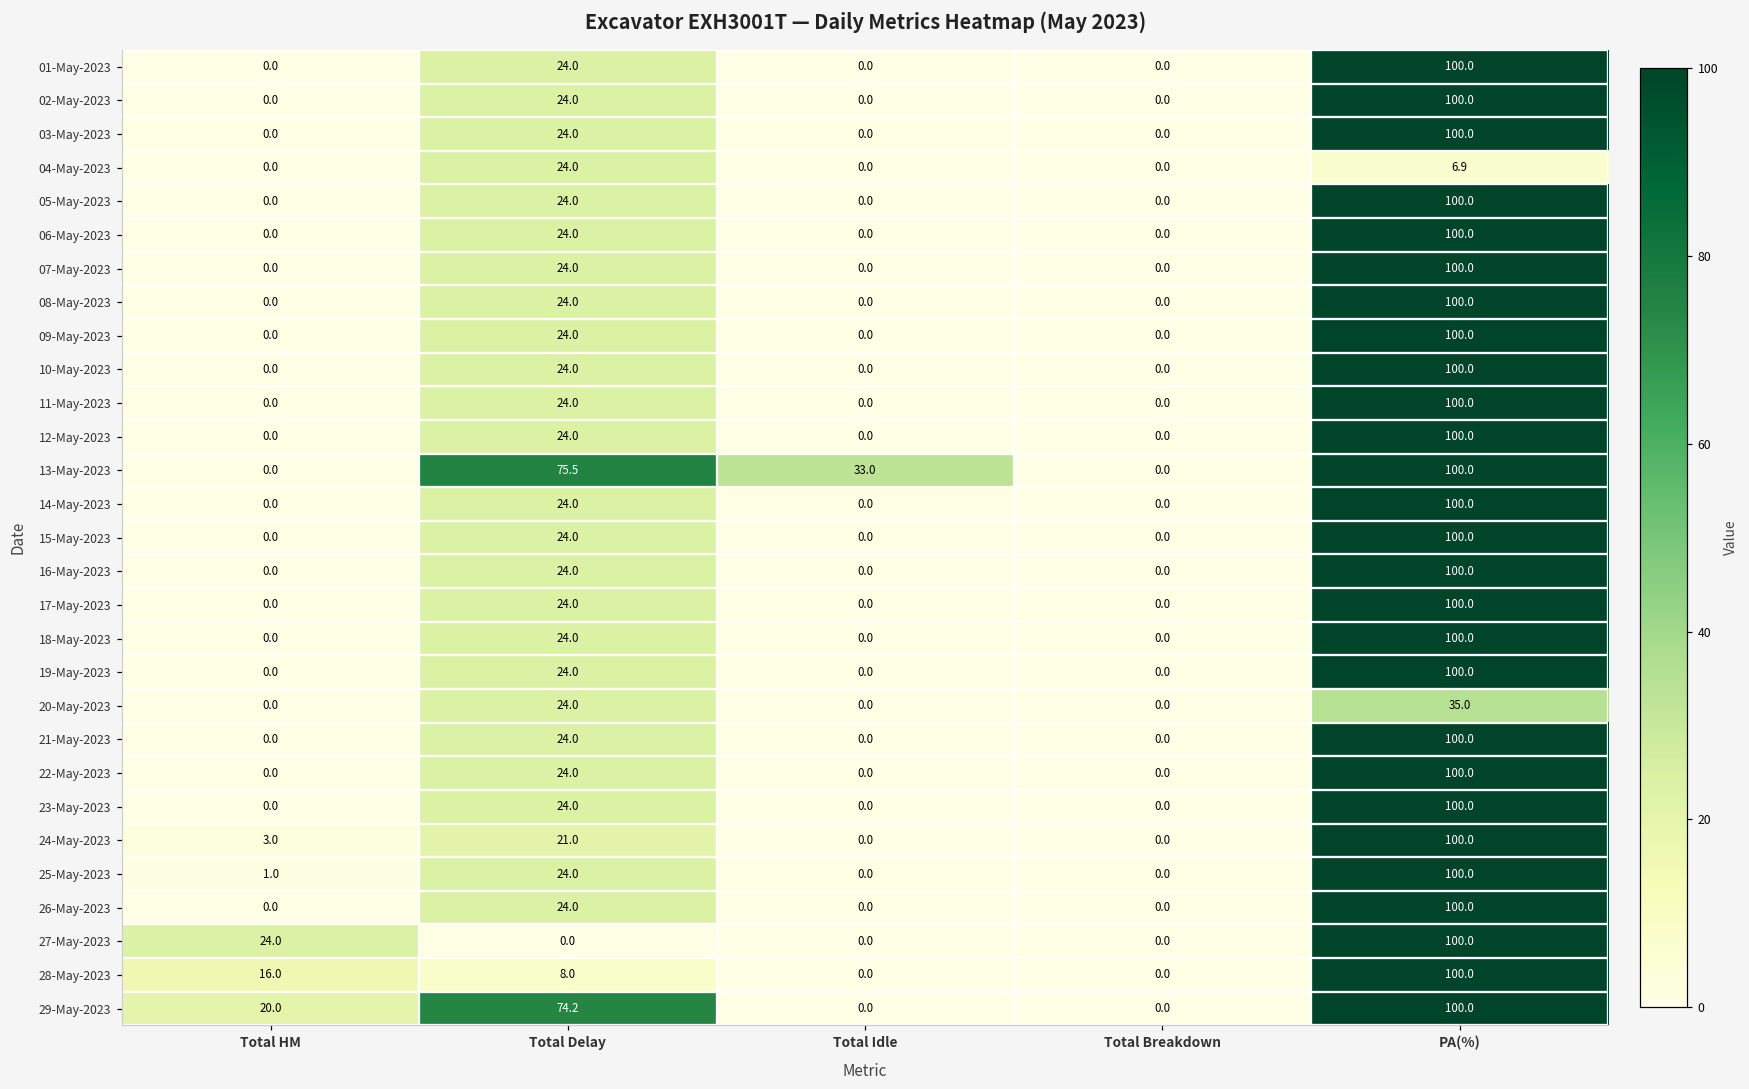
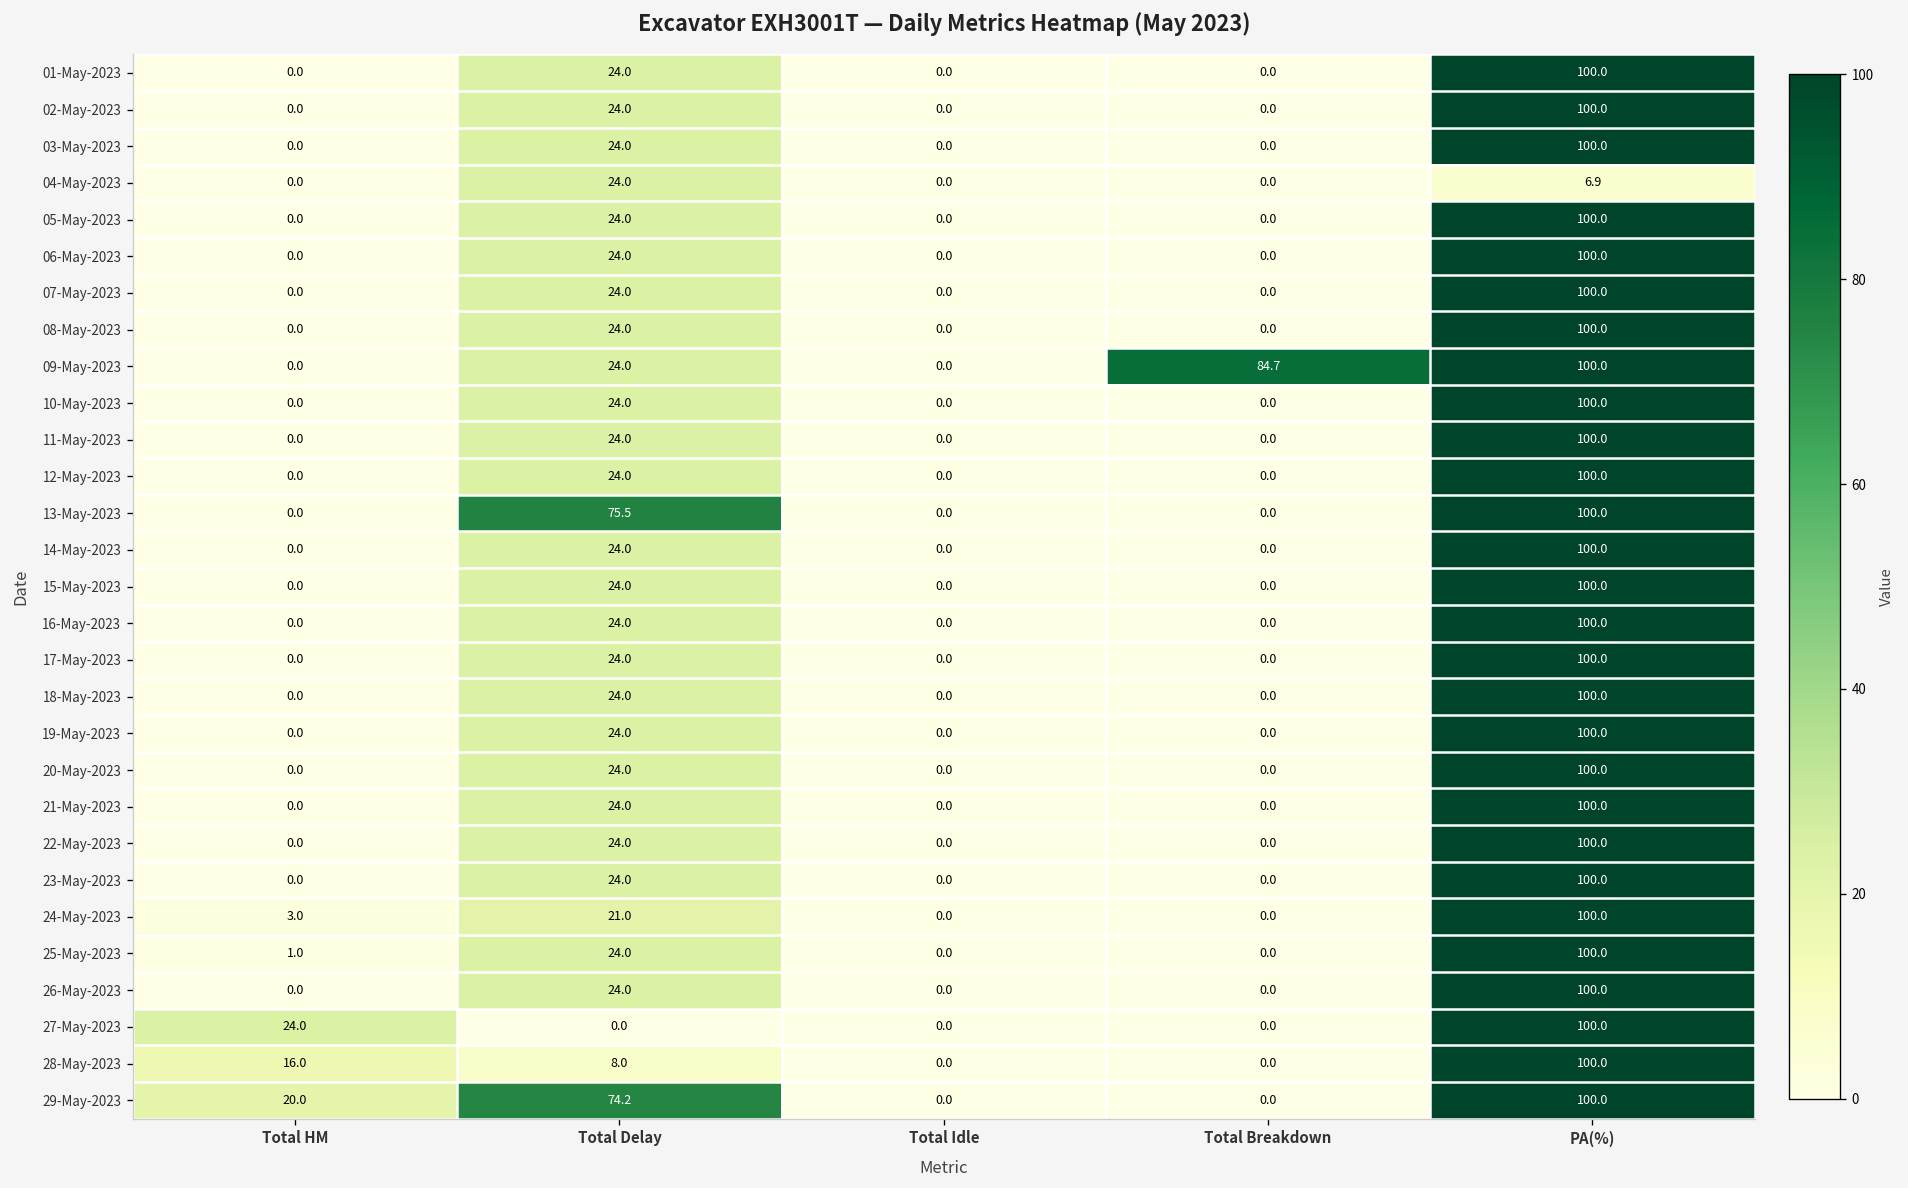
09-May-2023, Total Breakdown: 0.0 -> 84.7
13-May-2023, Total Idle: 33.0 -> 0.0
20-May-2023, PA(%): 35.0 -> 100.0
